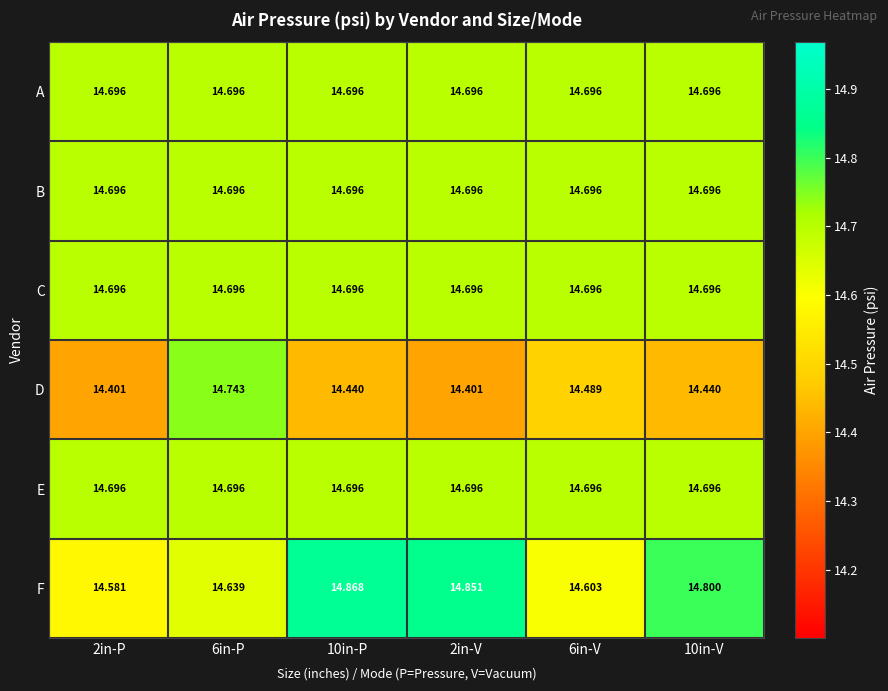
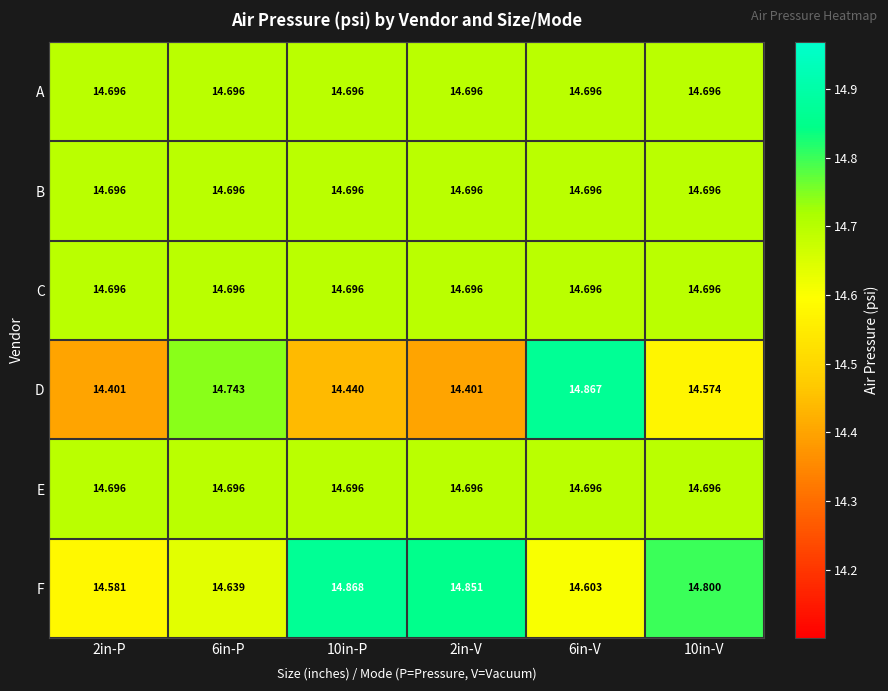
D, 6in-V: 14.489 -> 14.867
D, 10in-V: 14.440 -> 14.574
